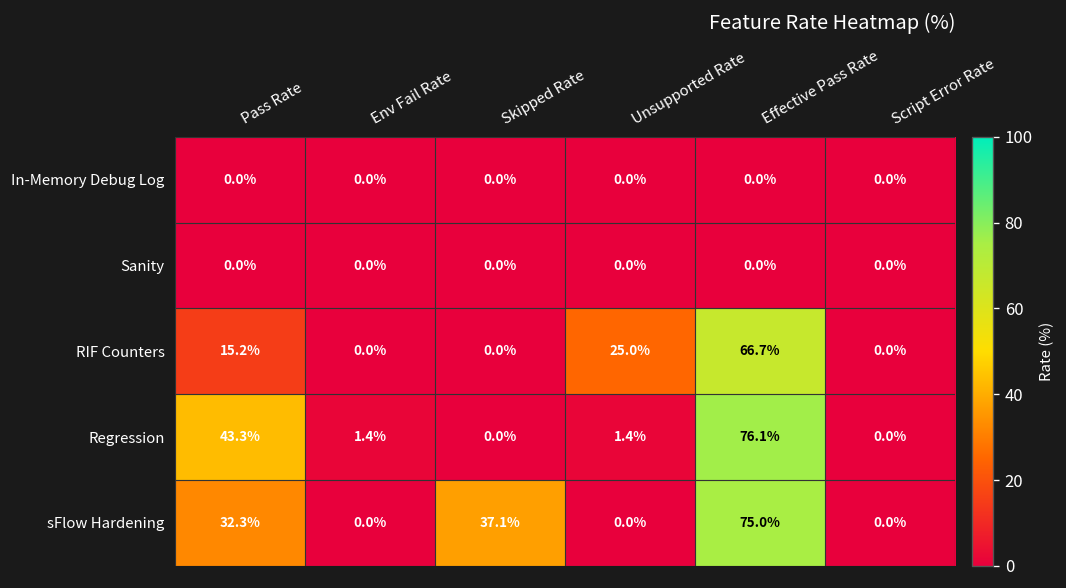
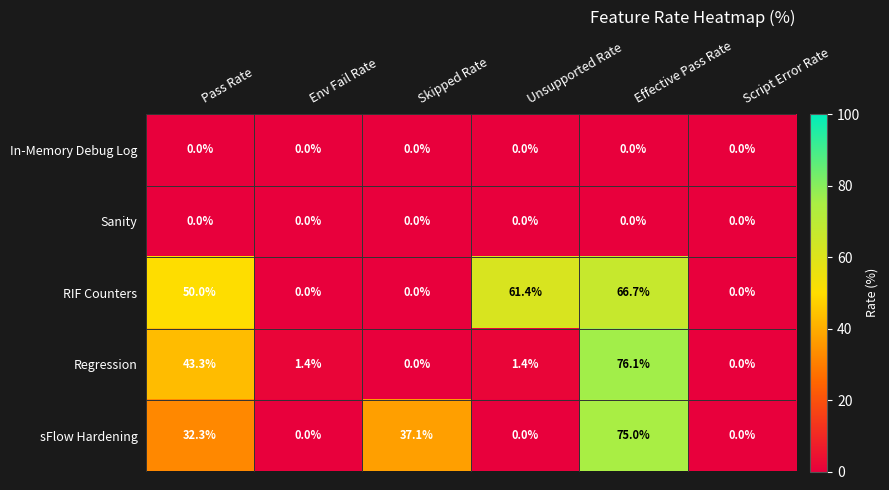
RIF Counters, Pass Rate: 15.2% -> 50.0%
RIF Counters, Unsupported Rate: 25.0% -> 61.4%
